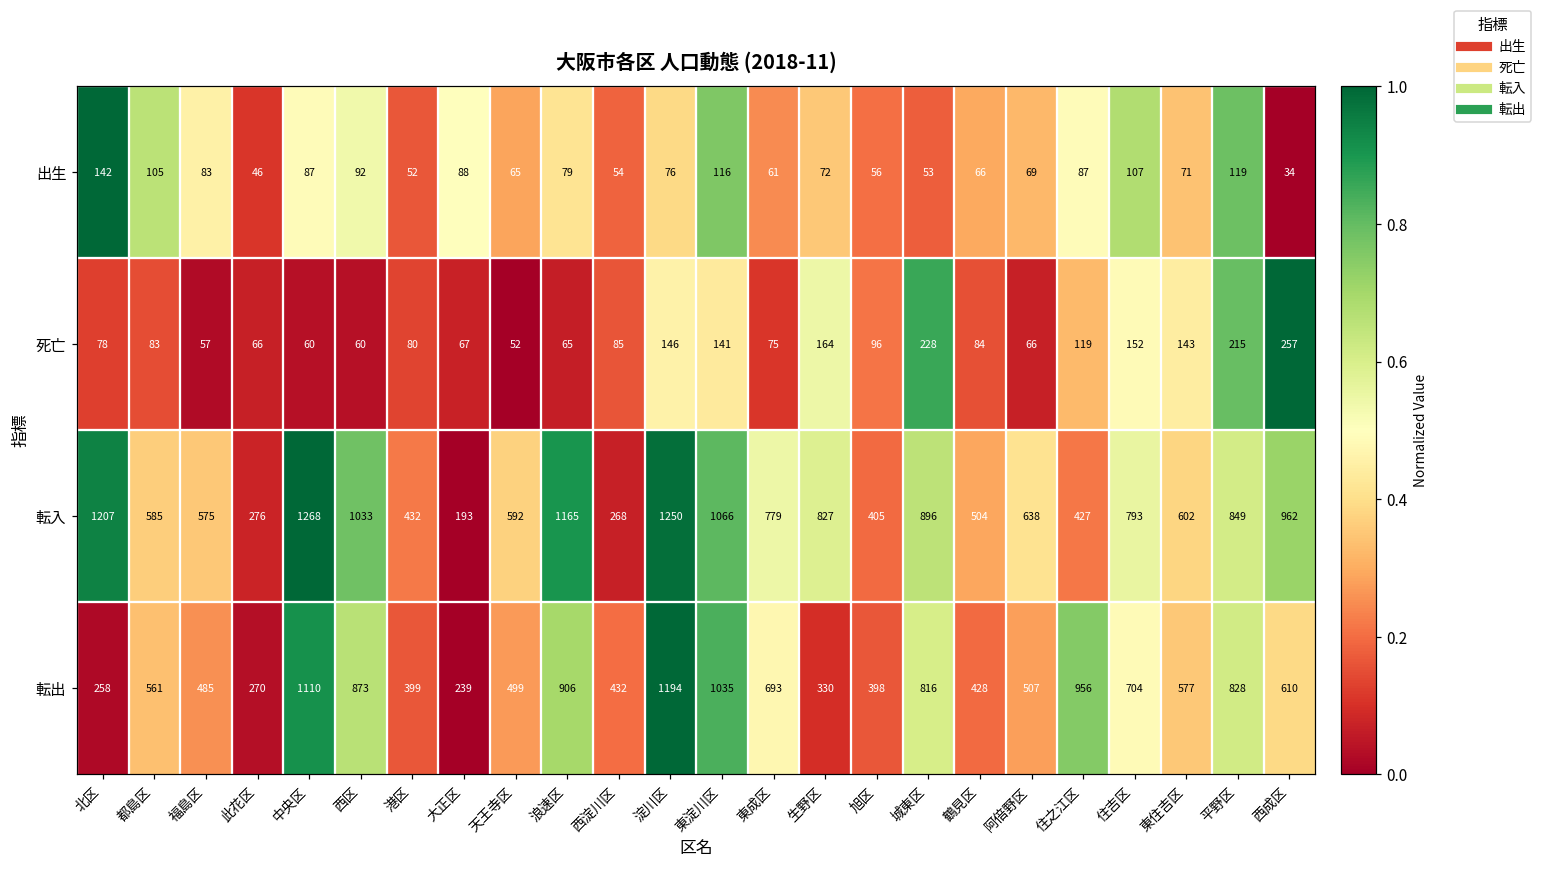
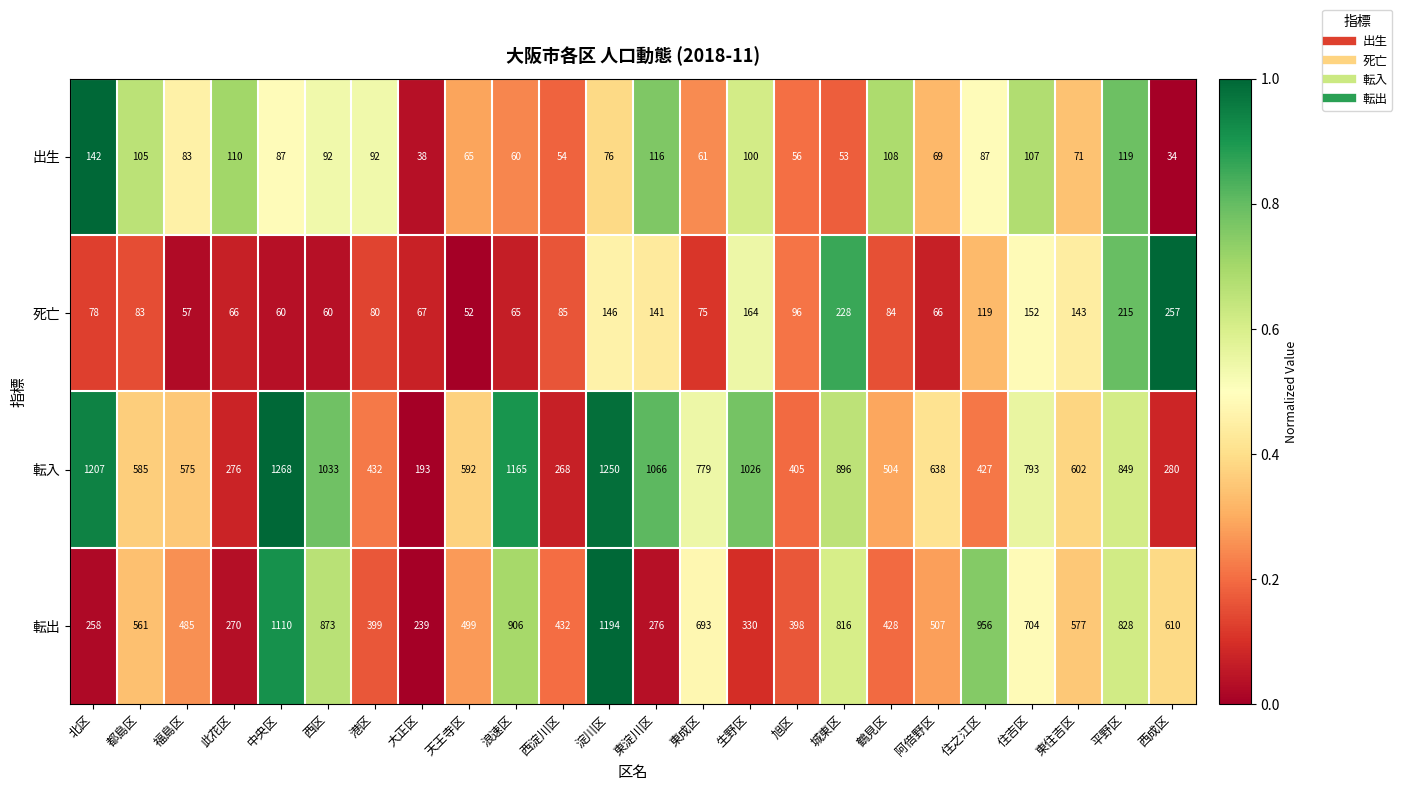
出生, 此花区: 46 -> 110
出生, 港区: 52 -> 92
出生, 大正区: 88 -> 38
出生, 浪速区: 79 -> 60
出生, 生野区: 72 -> 100
出生, 鶴見区: 66 -> 108
転入, 生野区: 827 -> 1026
転入, 西成区: 962 -> 280
転出, 東淀川区: 1035 -> 276
